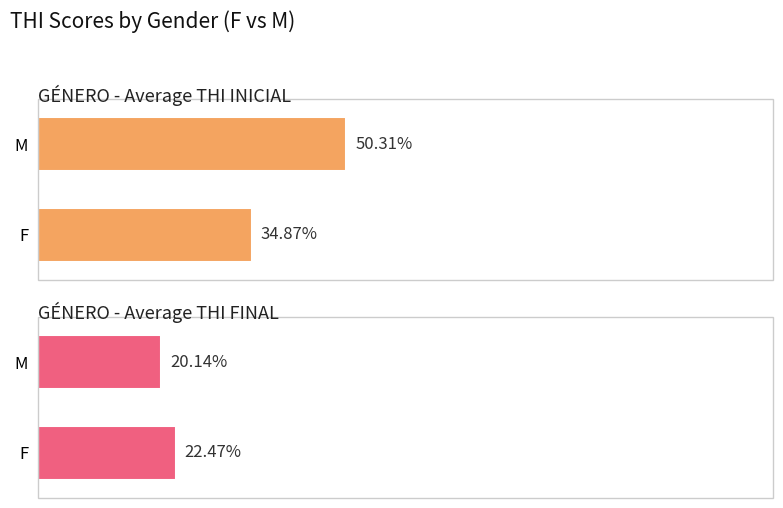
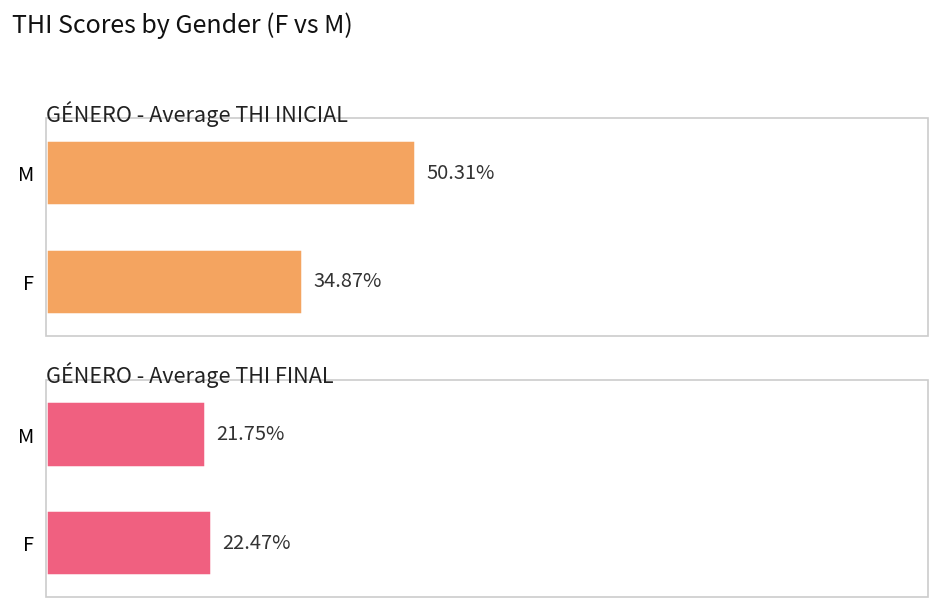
GÉNERO - Average THI FINAL, M: 20.14% -> 21.75%
